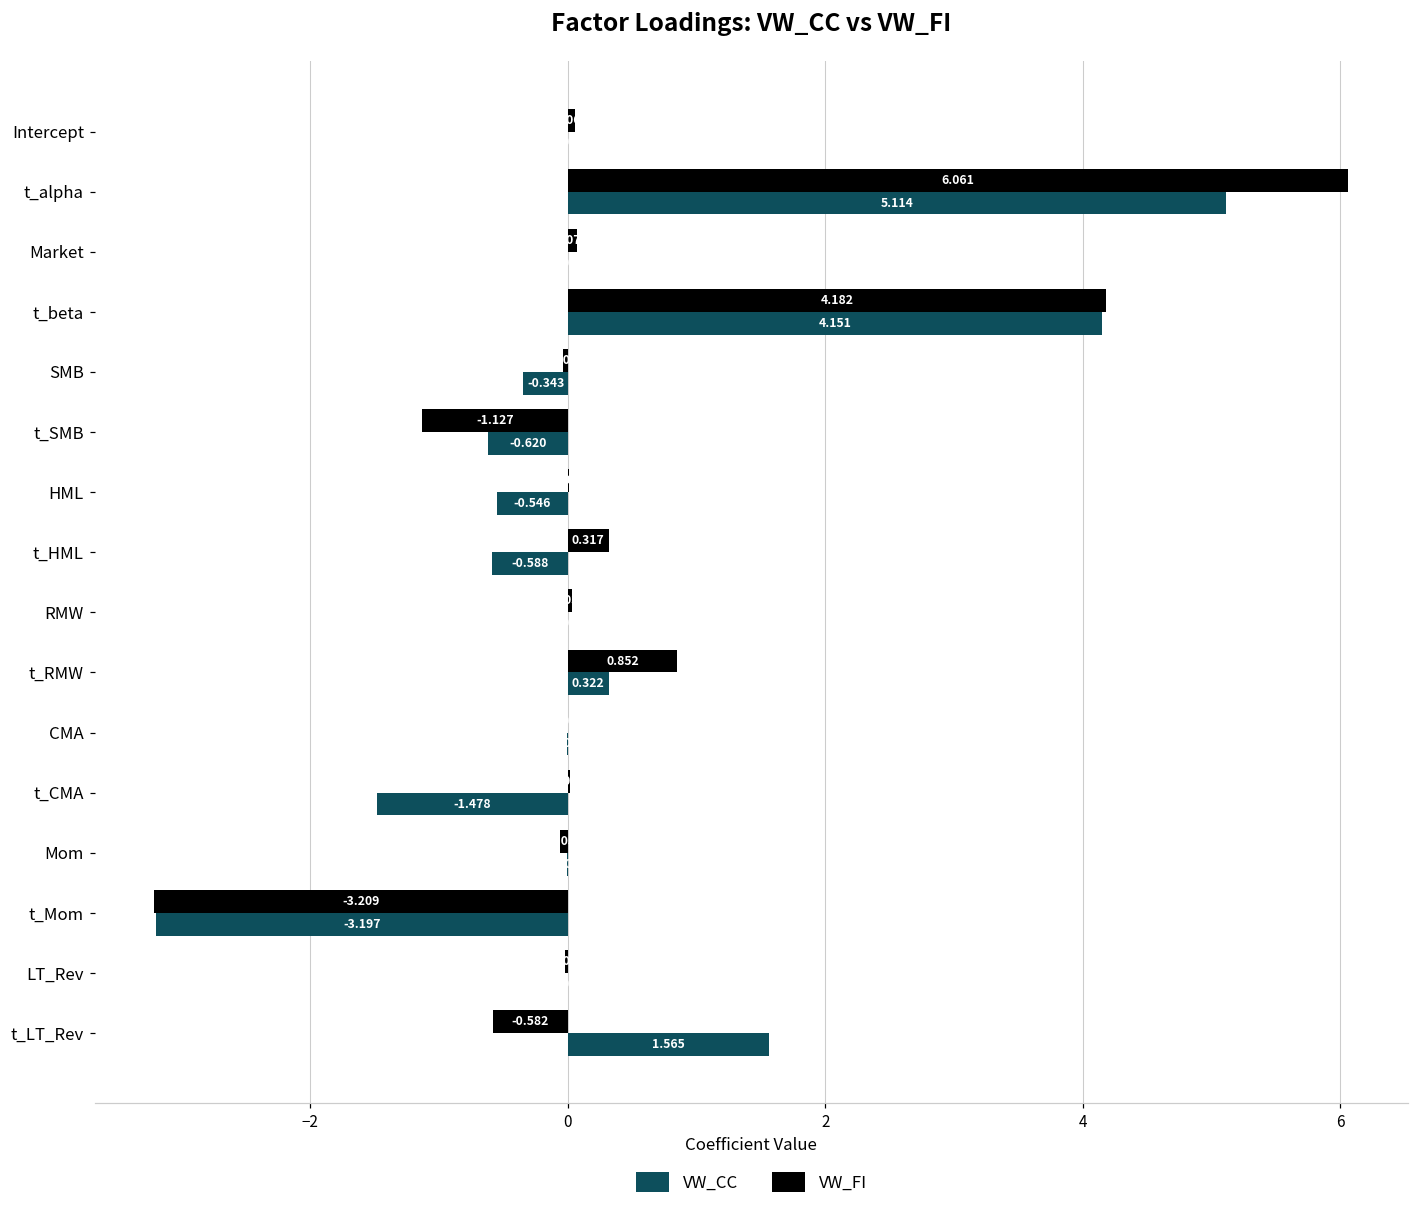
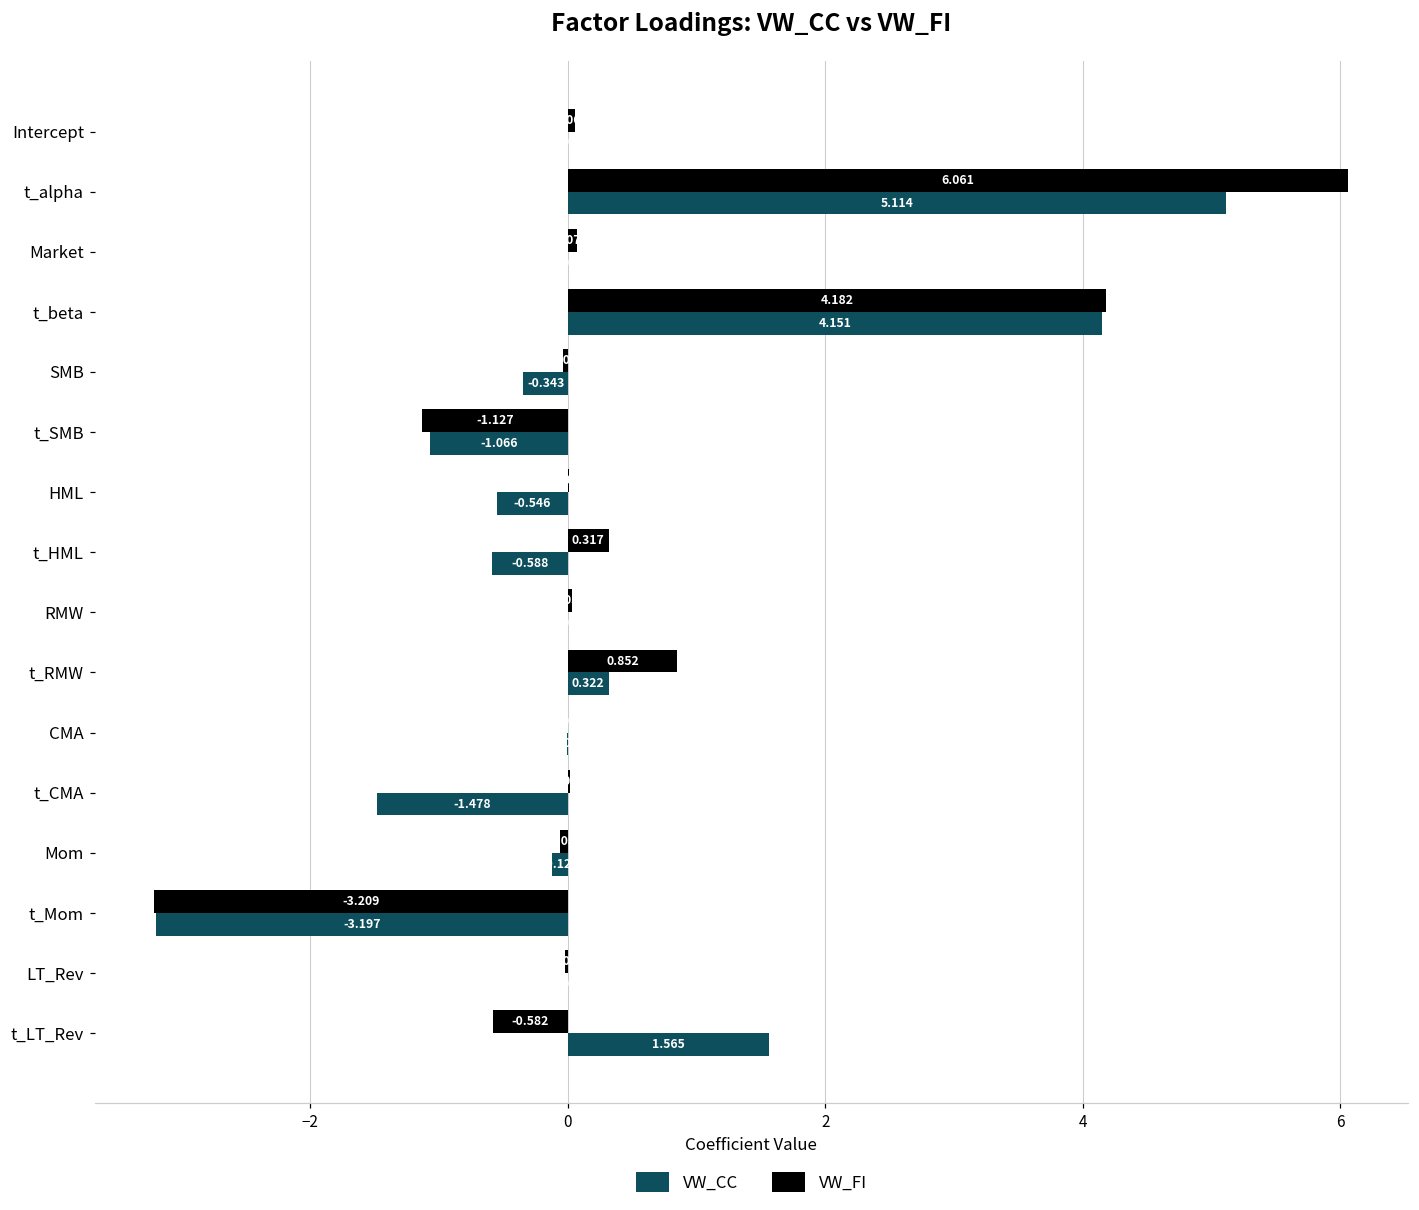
VW_CC, t_SMB: -0.620 -> -1.066
VW_CC, Mom: 0.00 -> -0.12
